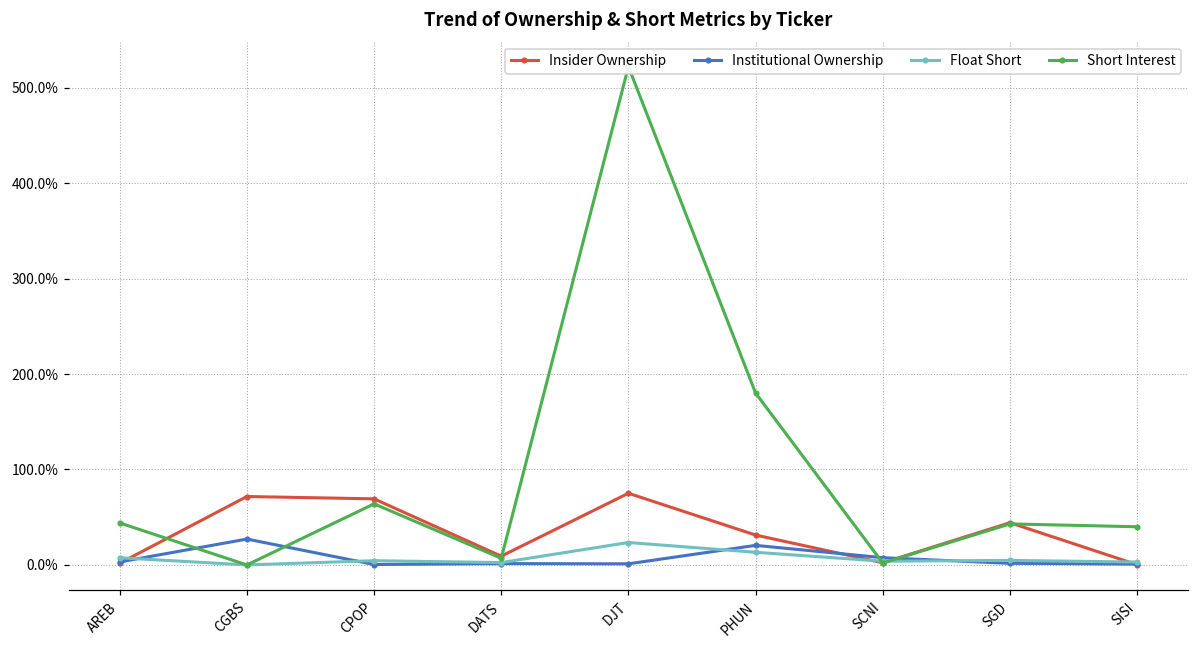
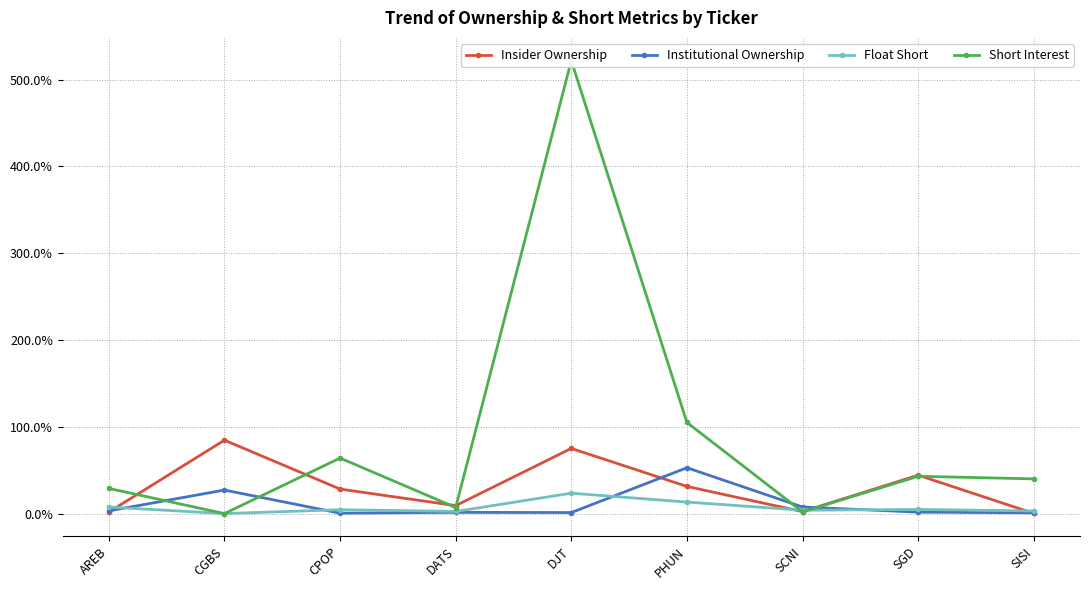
Short Interest, AREB: 40% -> 30%
Insider Ownership, CGBS: 70% -> 80%
Insider Ownership, CPOP: 70% -> 30%
Institutional Ownership, PHUN: 20% -> 50%
Short Interest, PHUN: 180% -> 110%
